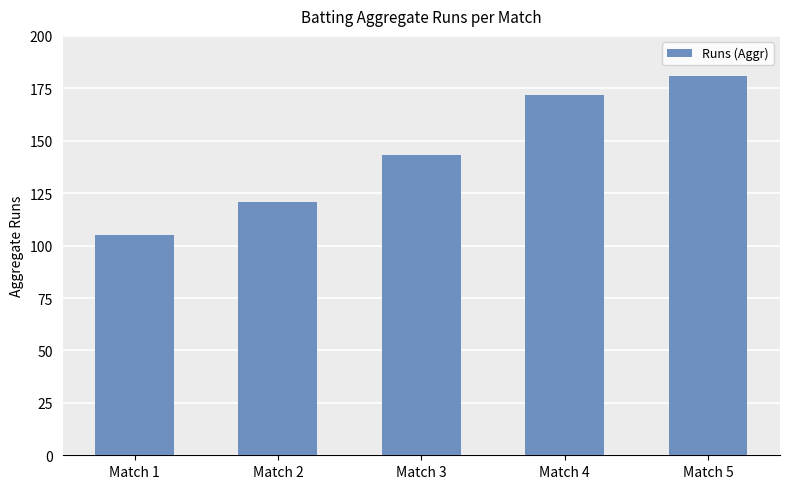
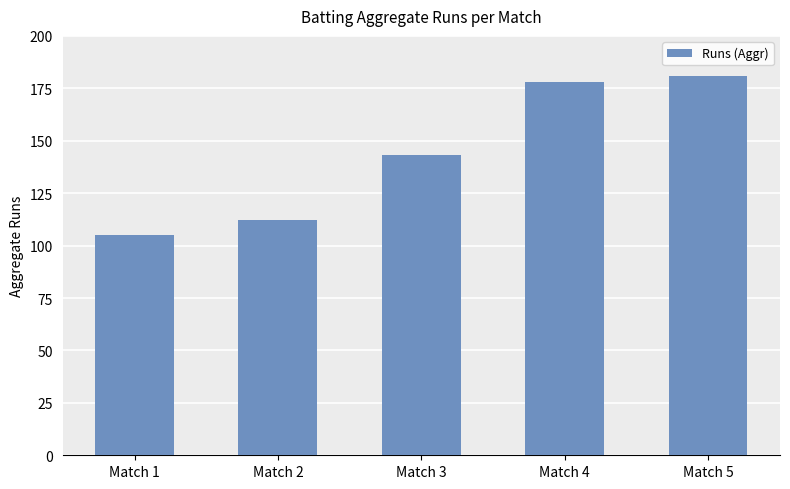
Match 2: 121 -> 112
Match 4: 172 -> 178
